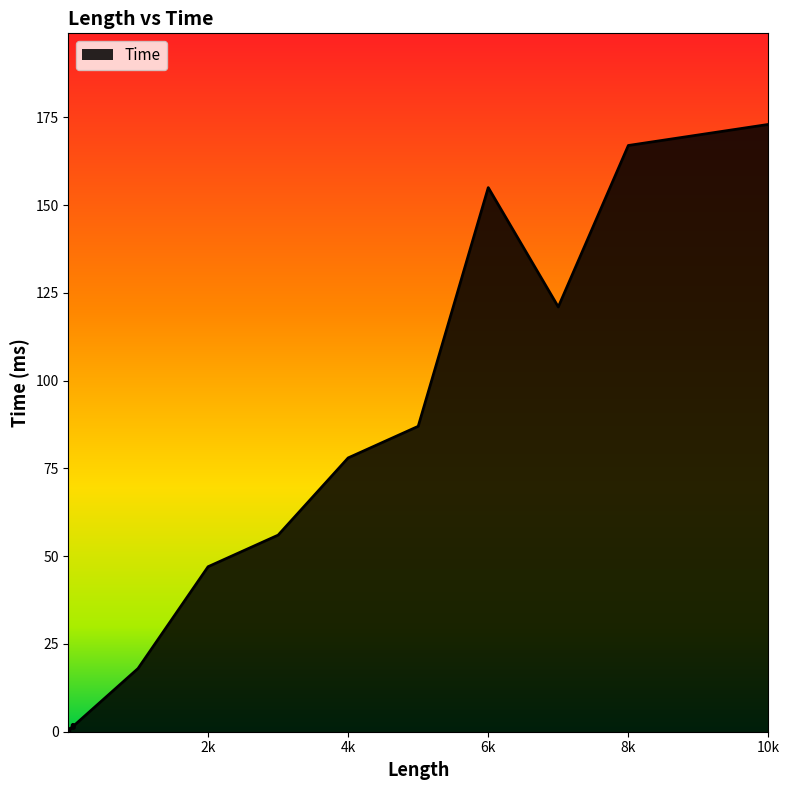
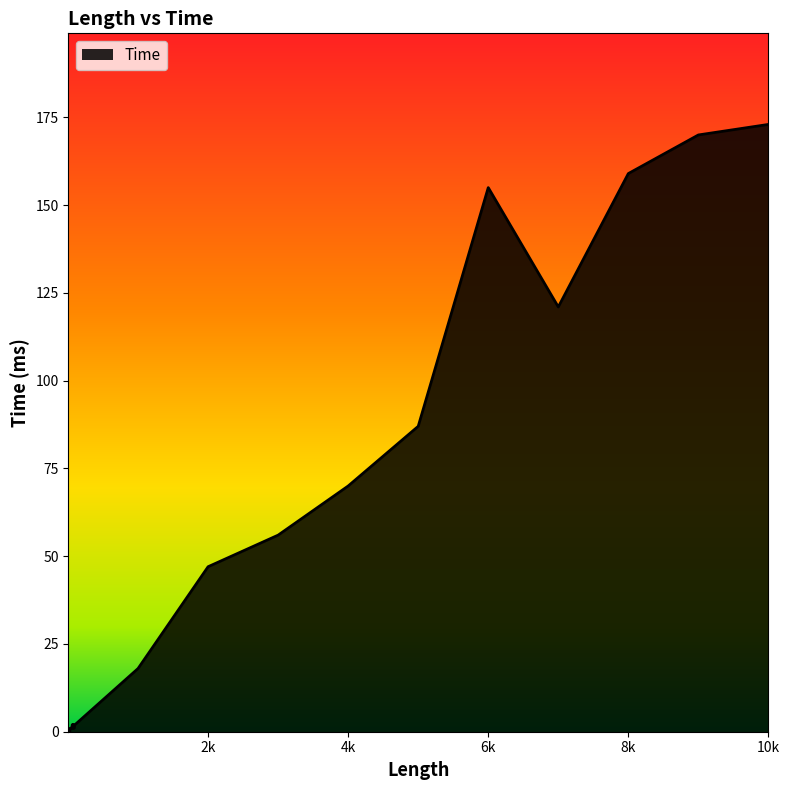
4k: 78 -> 70
8k: 167 -> 159
